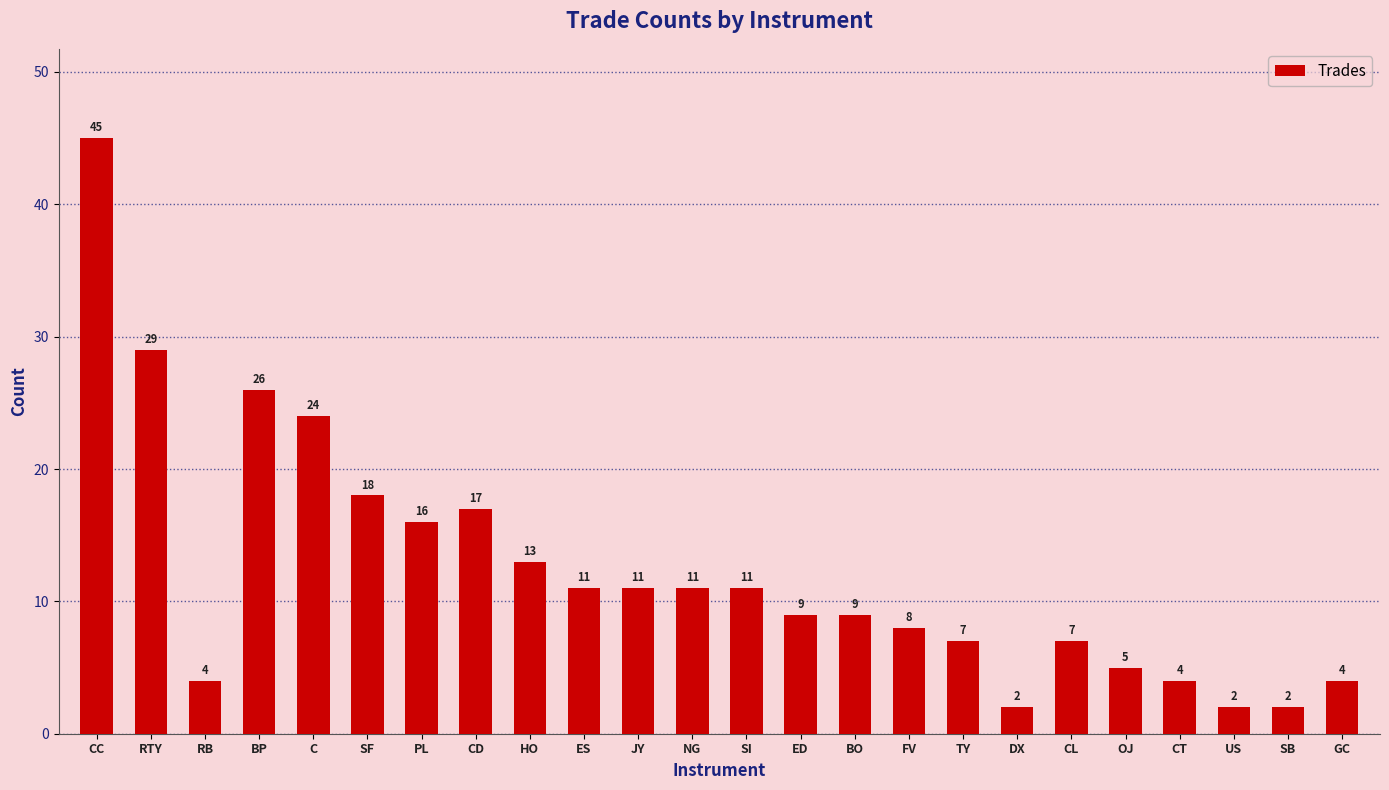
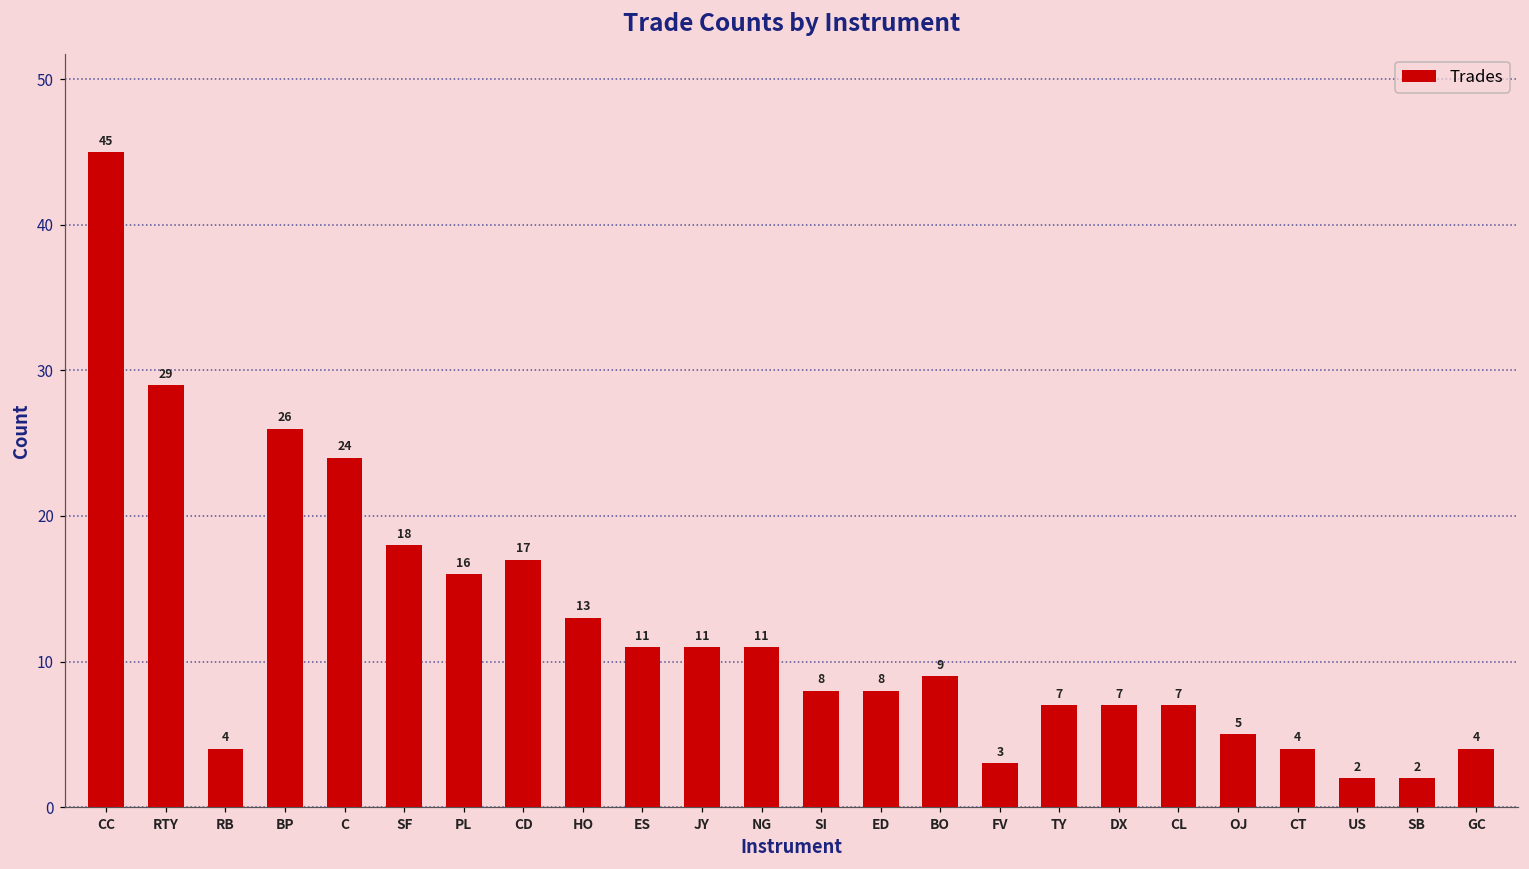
SI: 11 -> 8
ED: 9 -> 8
FV: 8 -> 3
DX: 2 -> 7
